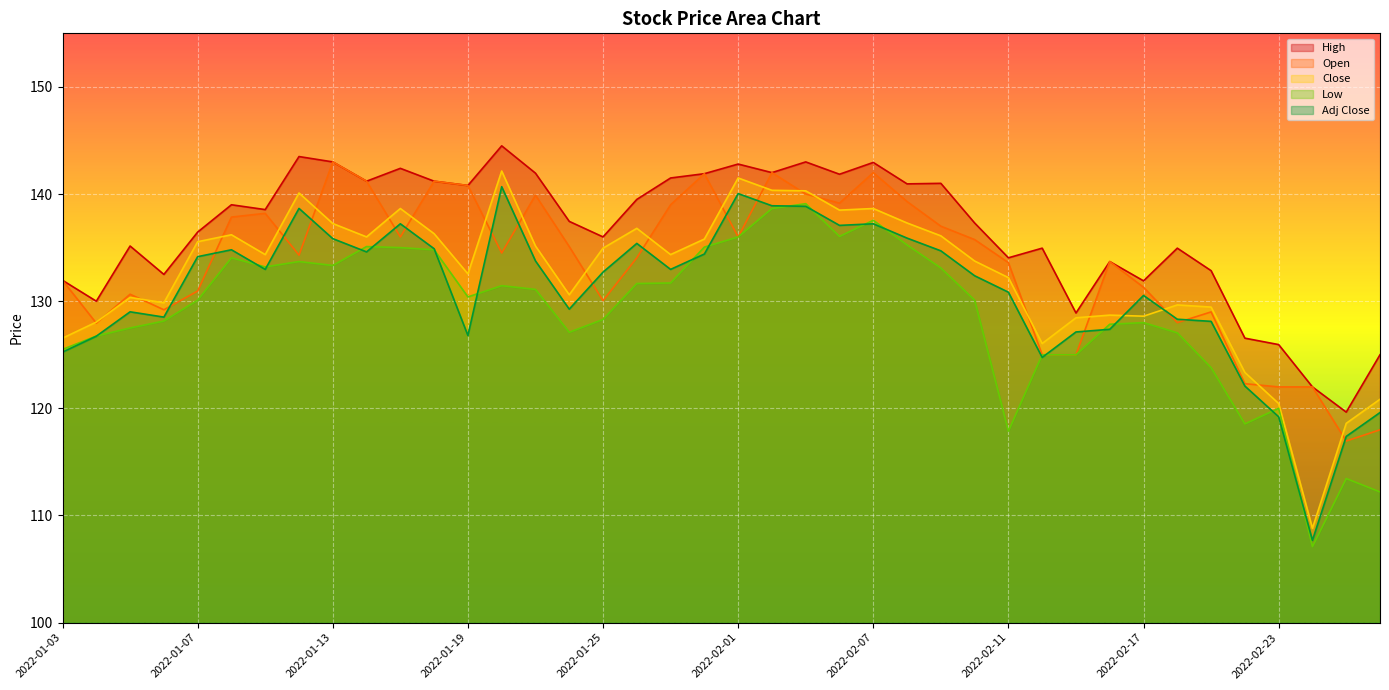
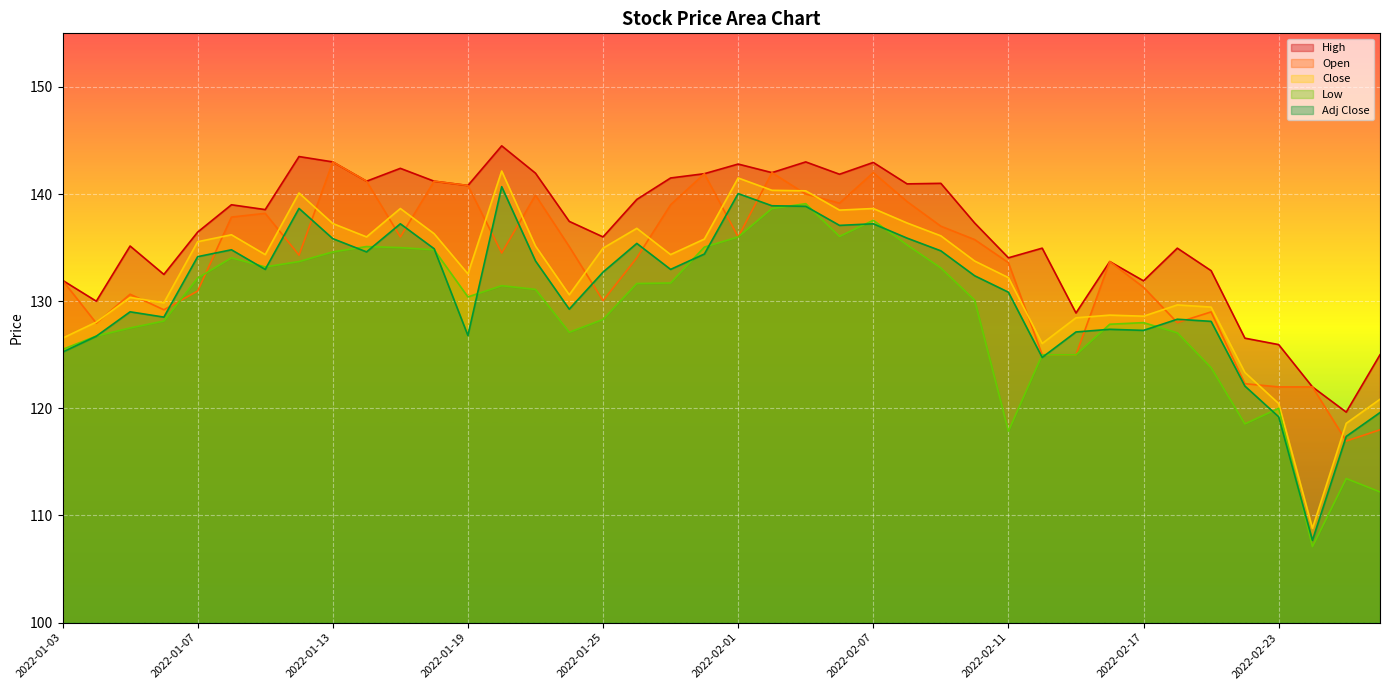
Low, 2022-01-07: 130.1 -> 132.2
Low, 2022-01-13: 133.3 -> 134.6
Adj Close, 2022-02-17: 130.5 -> 127.3
